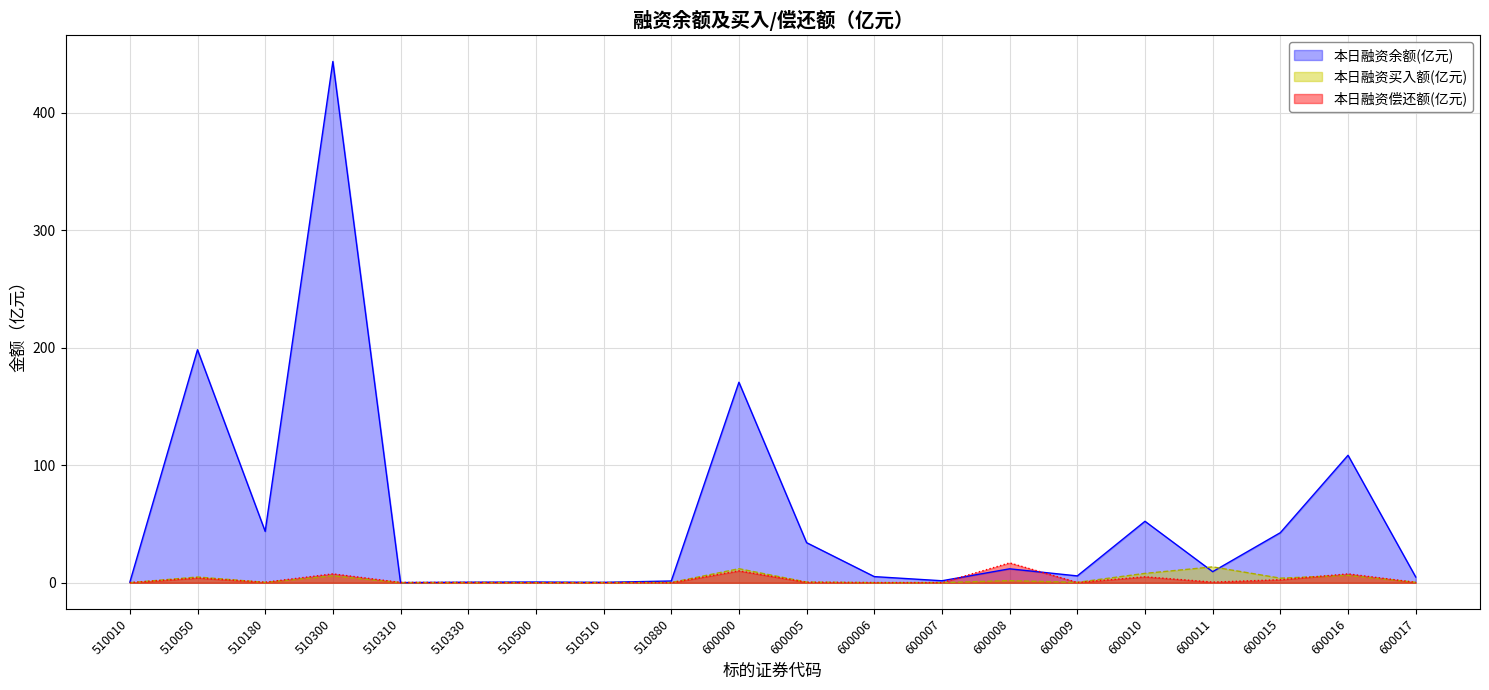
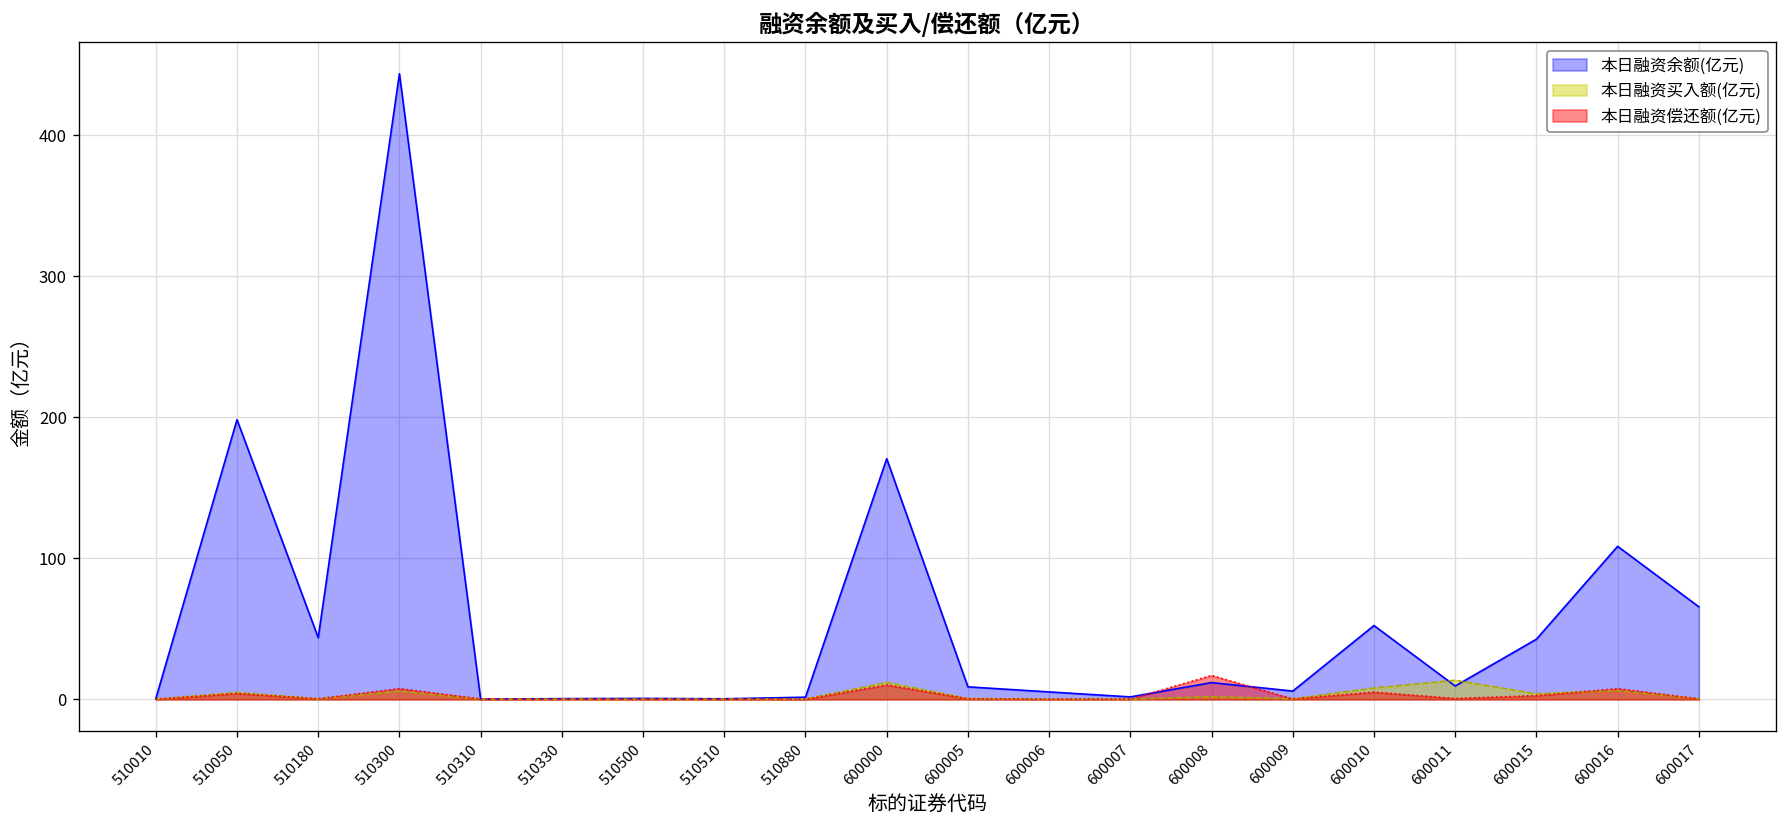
本日融资余额(亿元), 600005: 34 -> 9
本日融资余额(亿元), 600017: 5 -> 66
